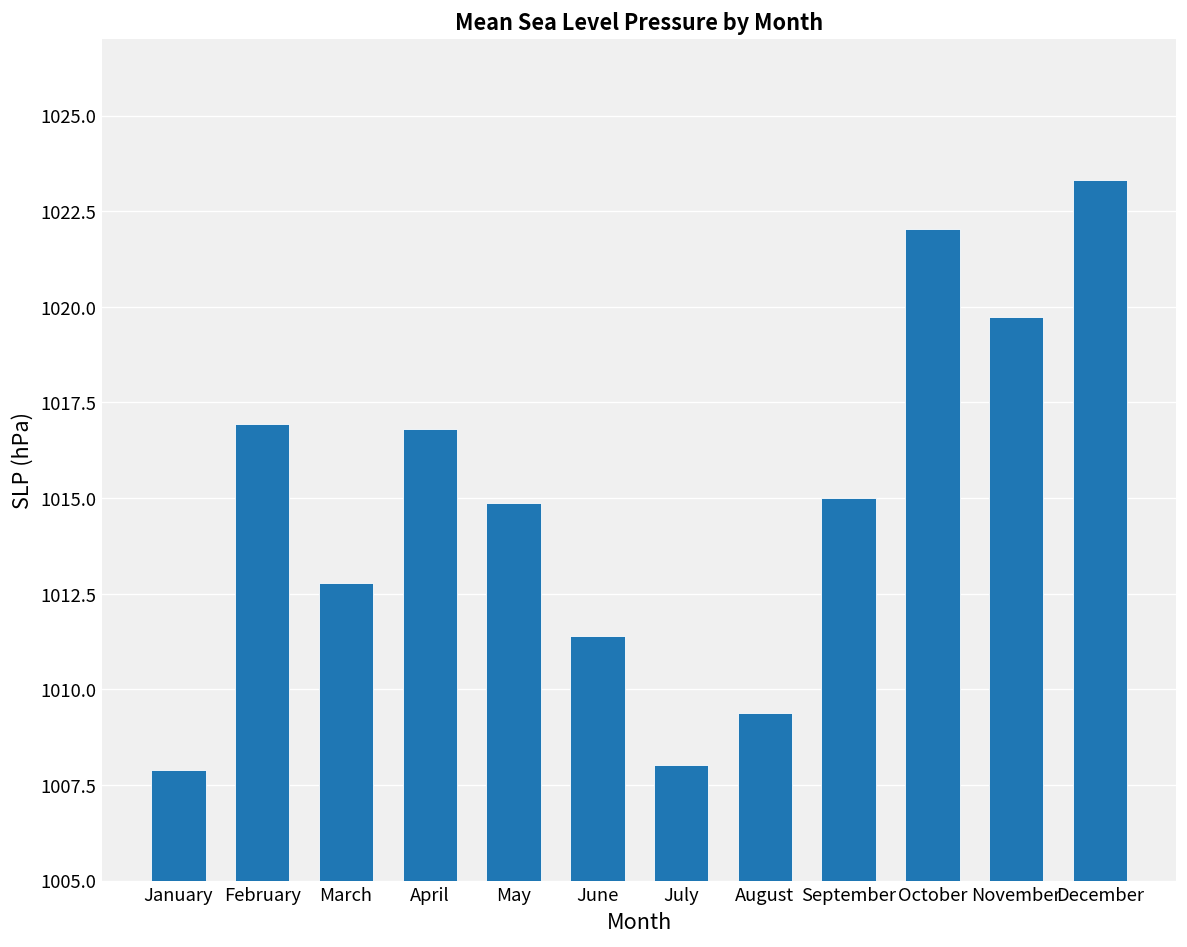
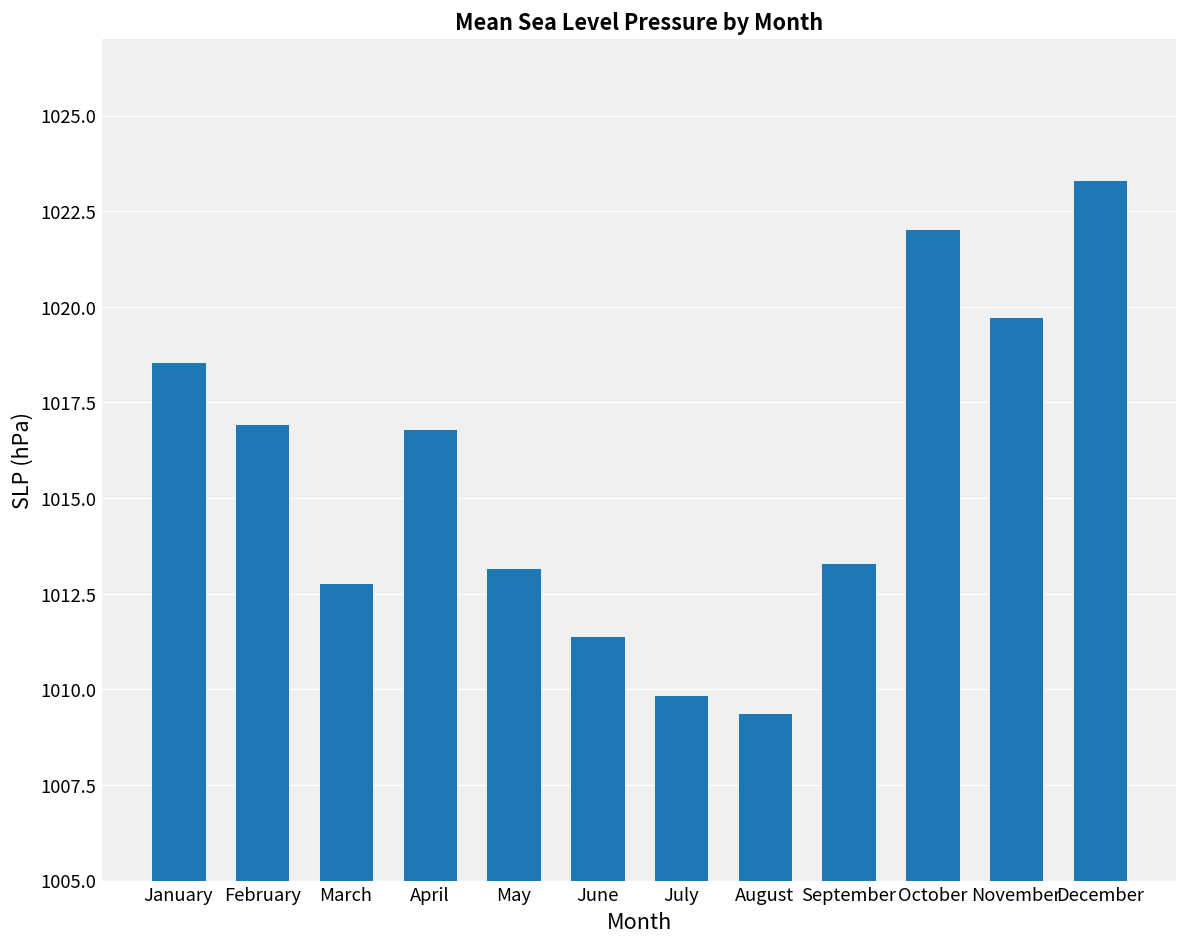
January: 1007.9 -> 1018.5
May: 1014.9 -> 1013.2
July: 1008.0 -> 1009.8
September: 1015.0 -> 1013.3
